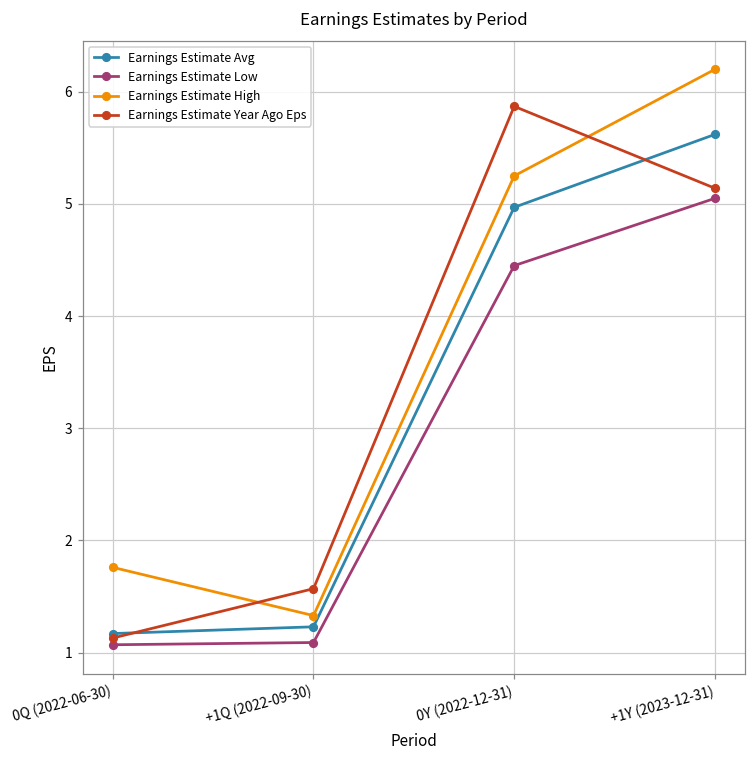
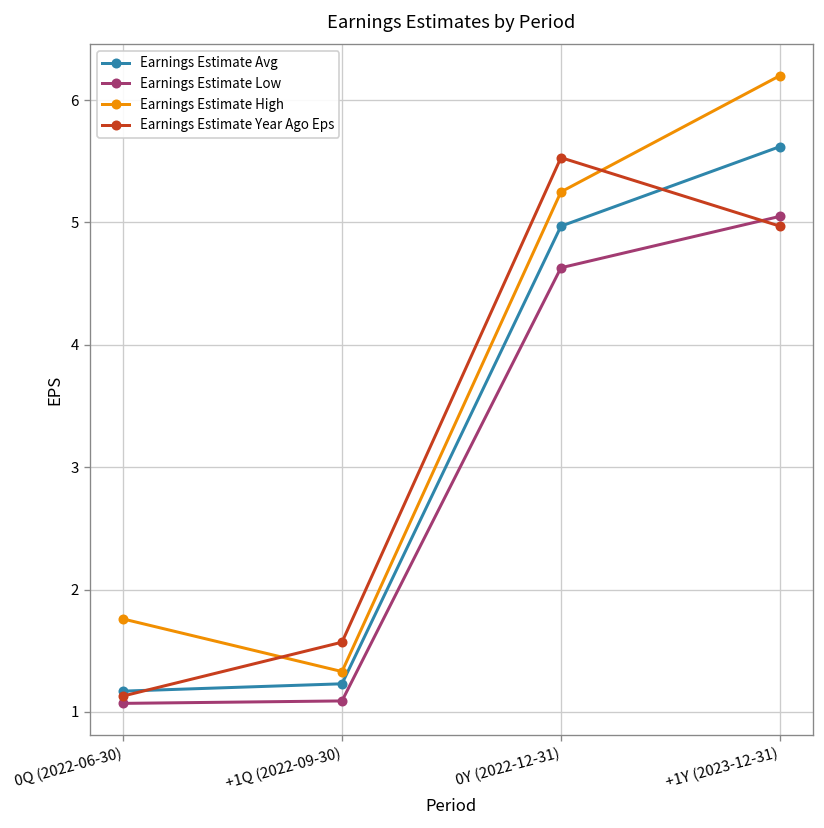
Earnings Estimate Low, 0Y (2022-12-31): 4.45 -> 4.63
Earnings Estimate Year Ago Eps, 0Y (2022-12-31): 5.87 -> 5.53
Earnings Estimate Year Ago Eps, +1Y (2023-12-31): 5.14 -> 4.97
